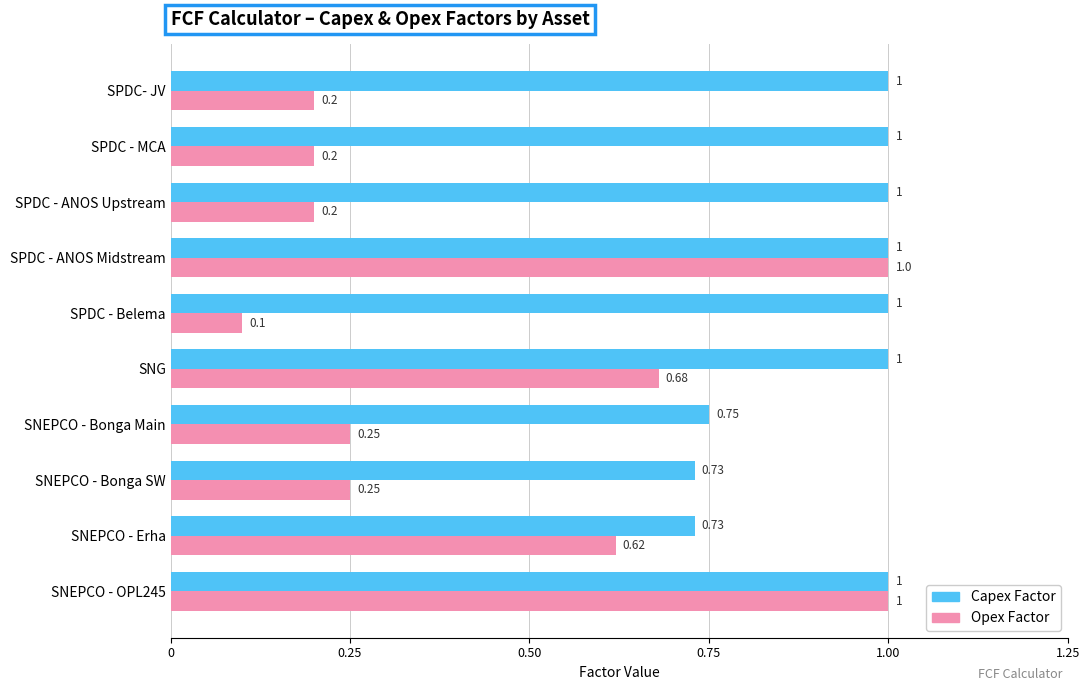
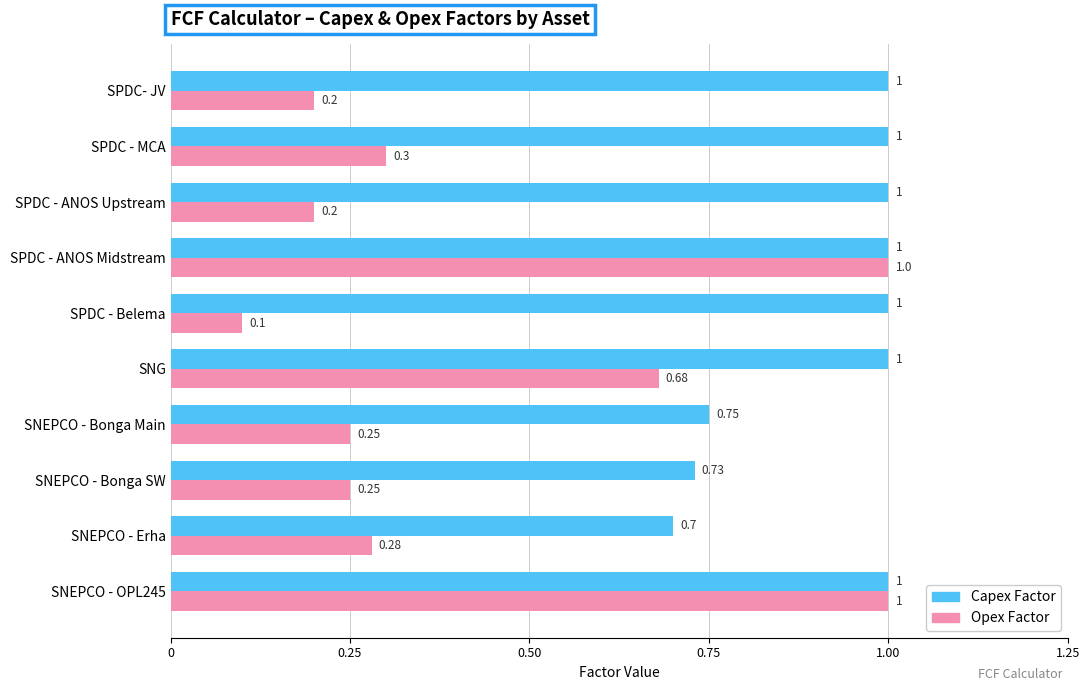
Opex Factor, SPDC - MCA: 0.2 -> 0.3
Capex Factor, SNEPCO - Erha: 0.73 -> 0.7
Opex Factor, SNEPCO - Erha: 0.62 -> 0.28
